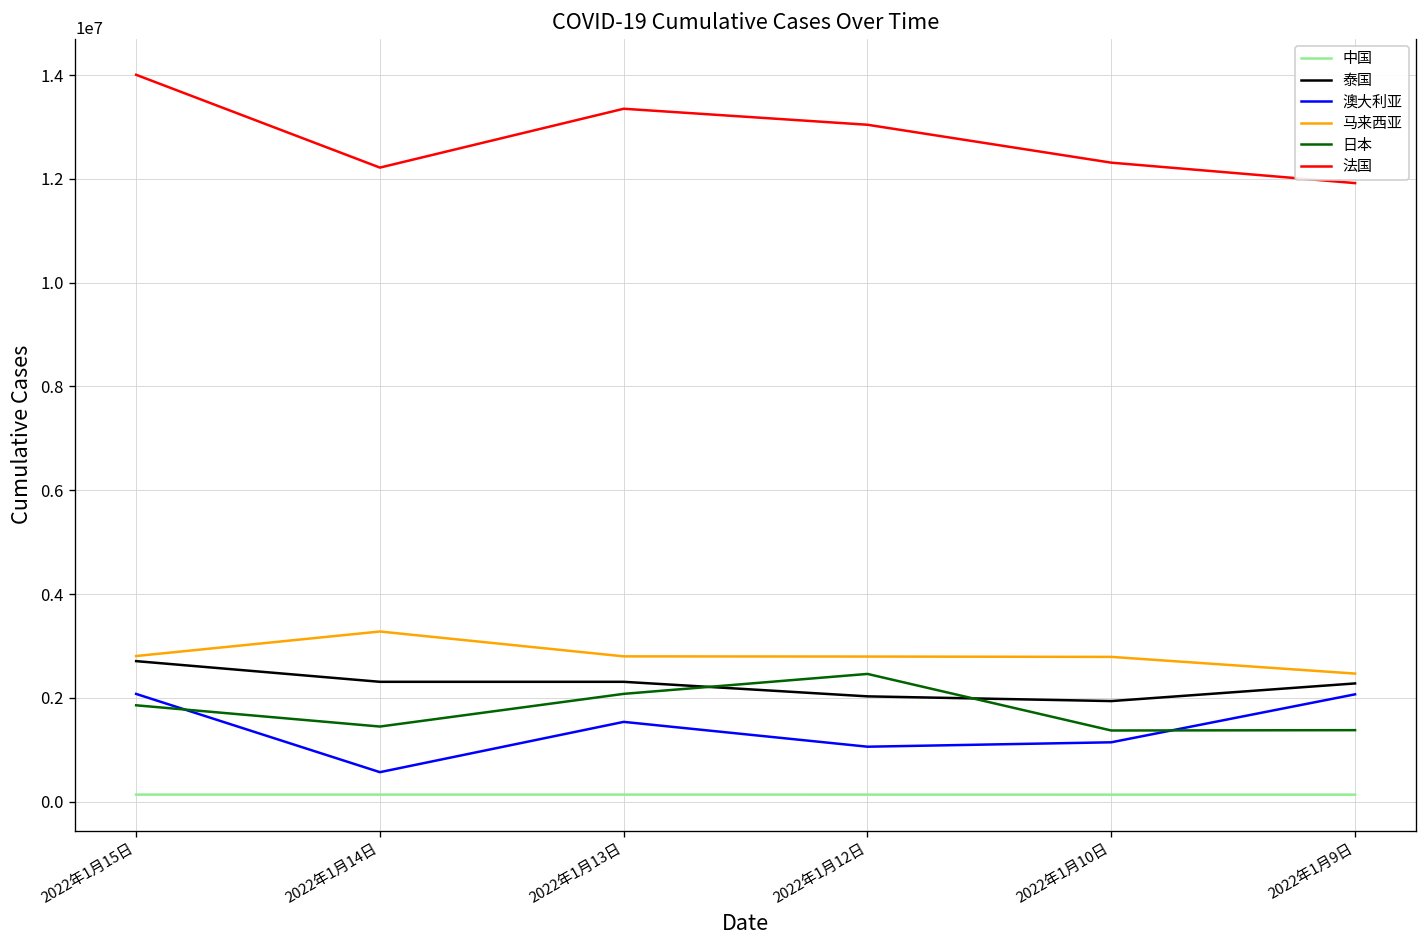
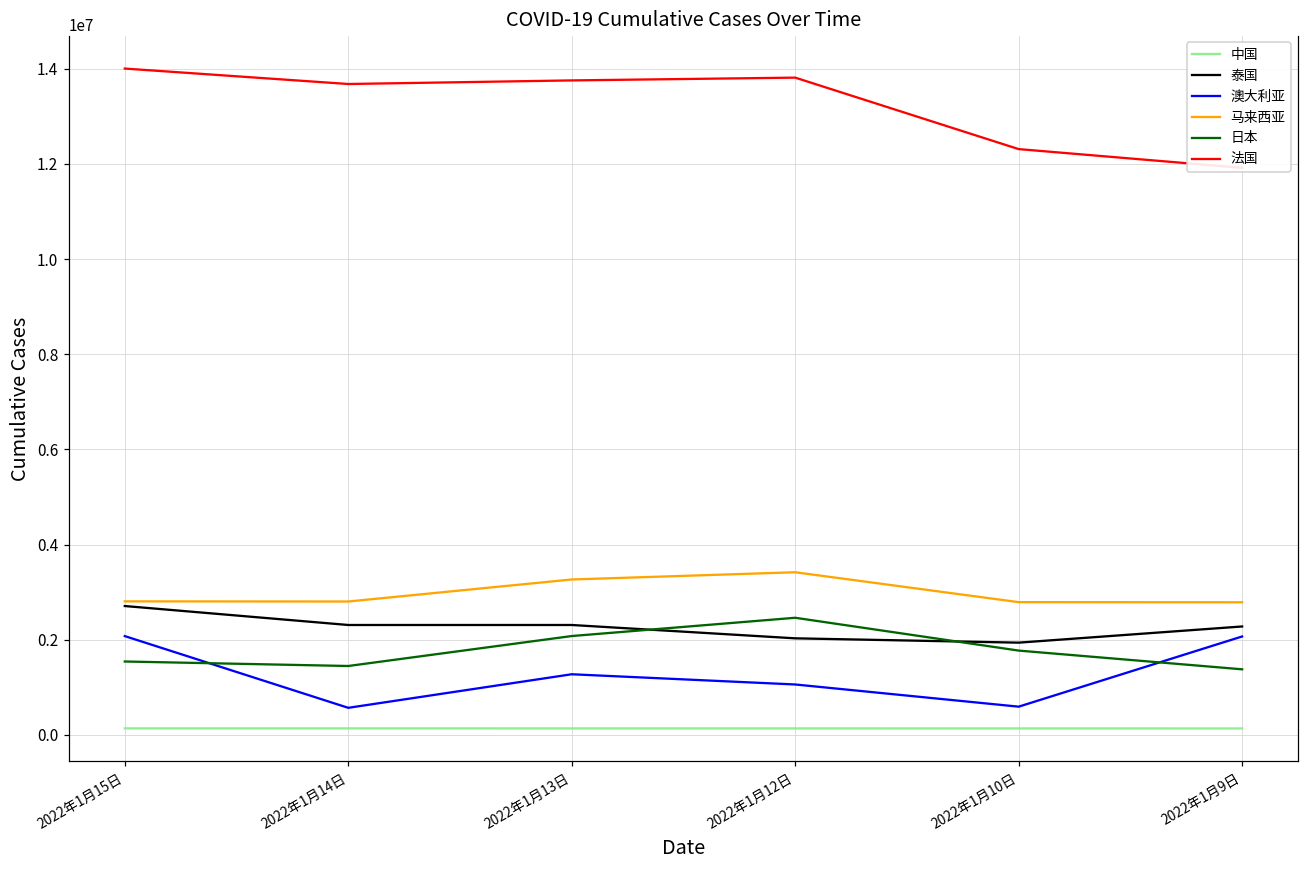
日本, 2022年1月15日: 1900000 -> 1500000
马来西亚, 2022年1月14日: 3300000 -> 2800000
法国, 2022年1月14日: 12200000 -> 13700000
澳大利亚, 2022年1月13日: 1500000 -> 1300000
马来西亚, 2022年1月13日: 2800000 -> 3300000
法国, 2022年1月13日: 13400000 -> 13800000
马来西亚, 2022年1月12日: 2800000 -> 3400000
法国, 2022年1月12日: 13000000 -> 13800000
澳大利亚, 2022年1月10日: 1100000 -> 600000
日本, 2022年1月10日: 1400000 -> 1800000
马来西亚, 2022年1月9日: 2500000 -> 2800000
